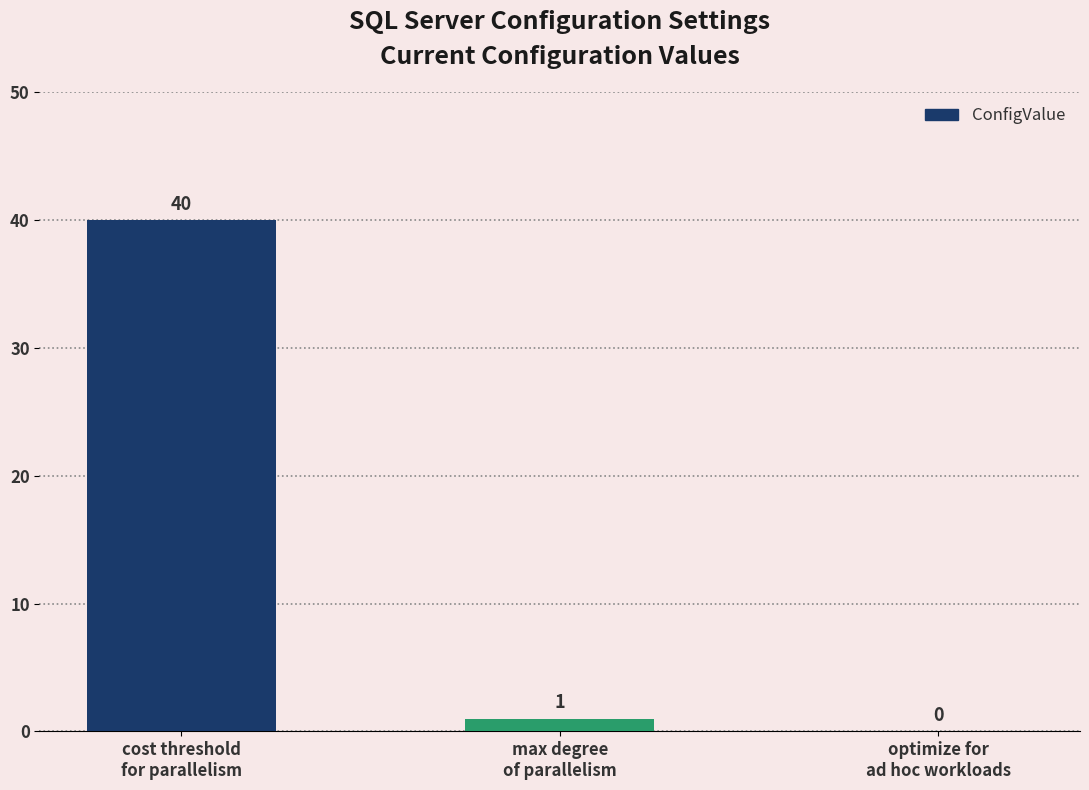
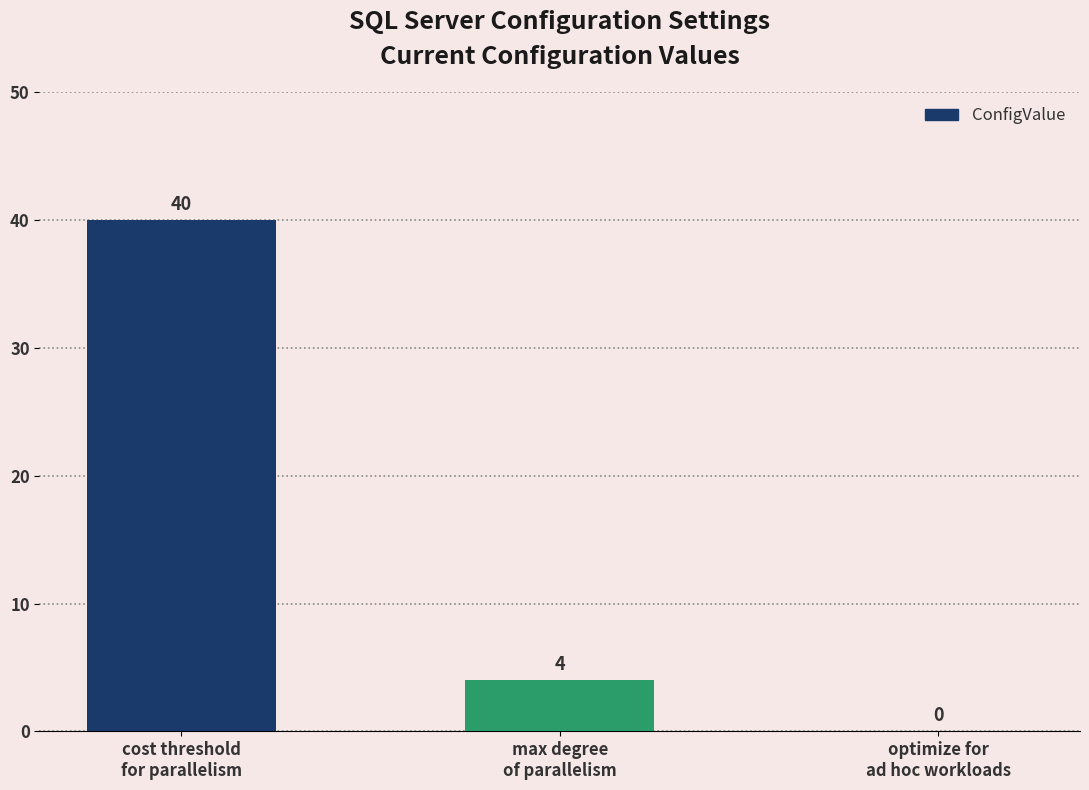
max degree of parallelism: 1 -> 4
